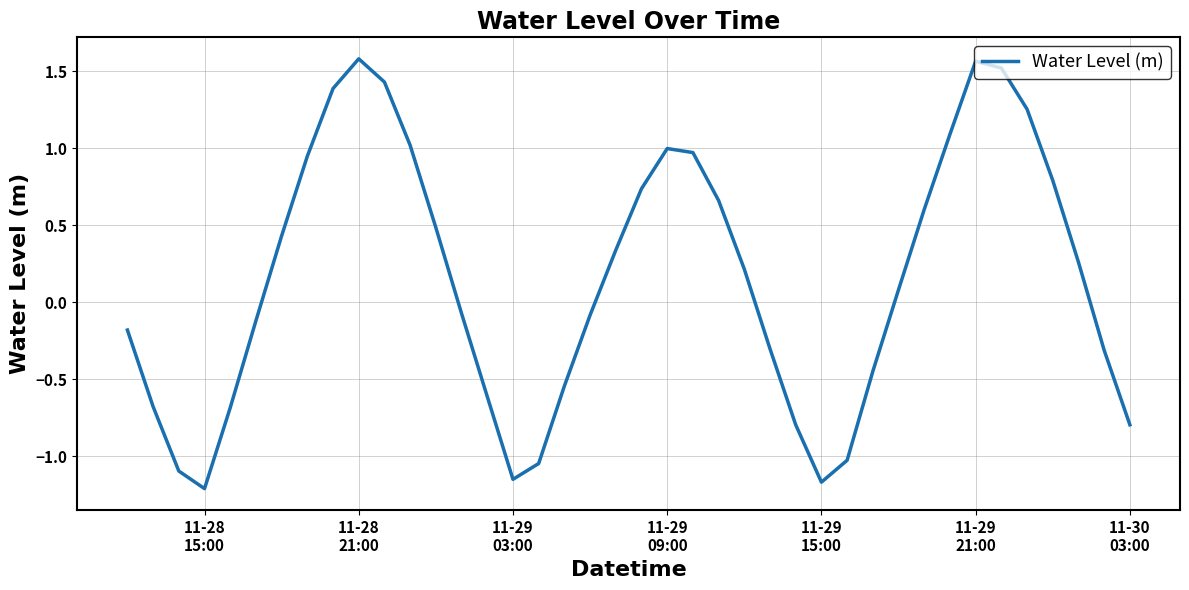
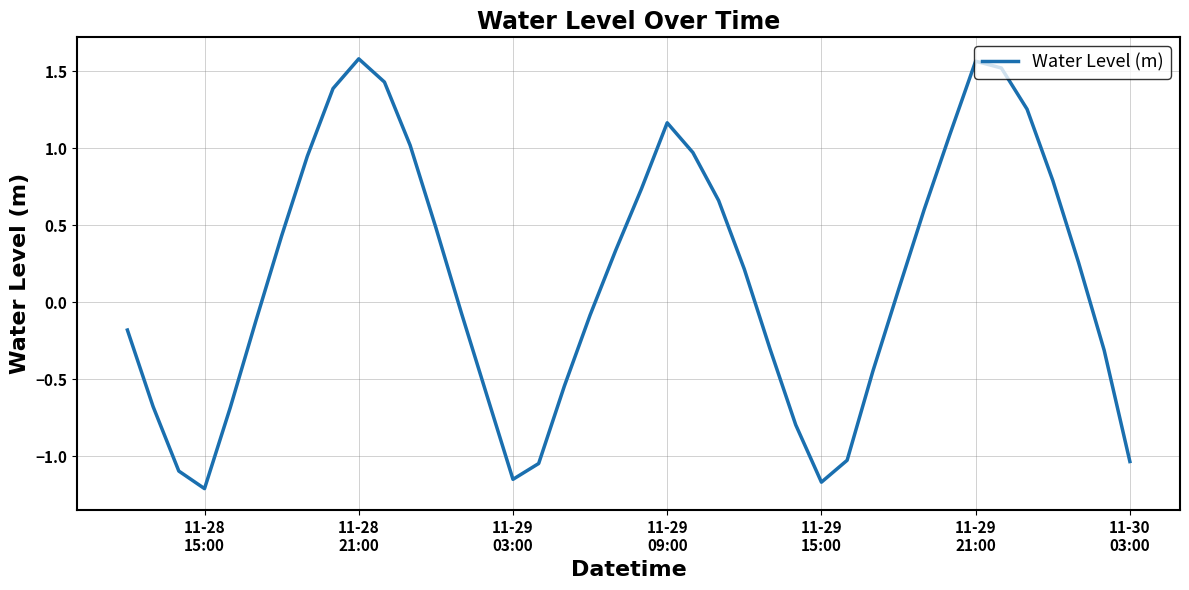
11-29 09:00: 1.00 -> 1.16
11-30 03:00: -0.80 -> -1.03
